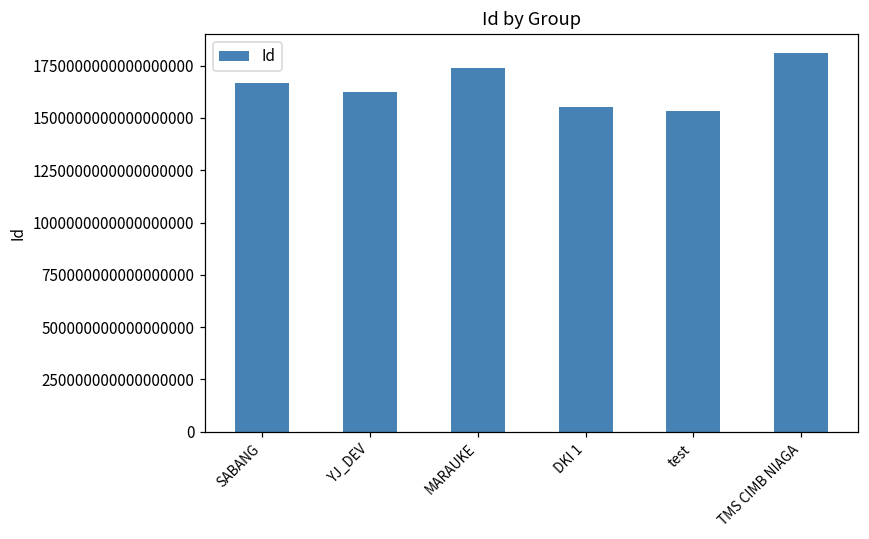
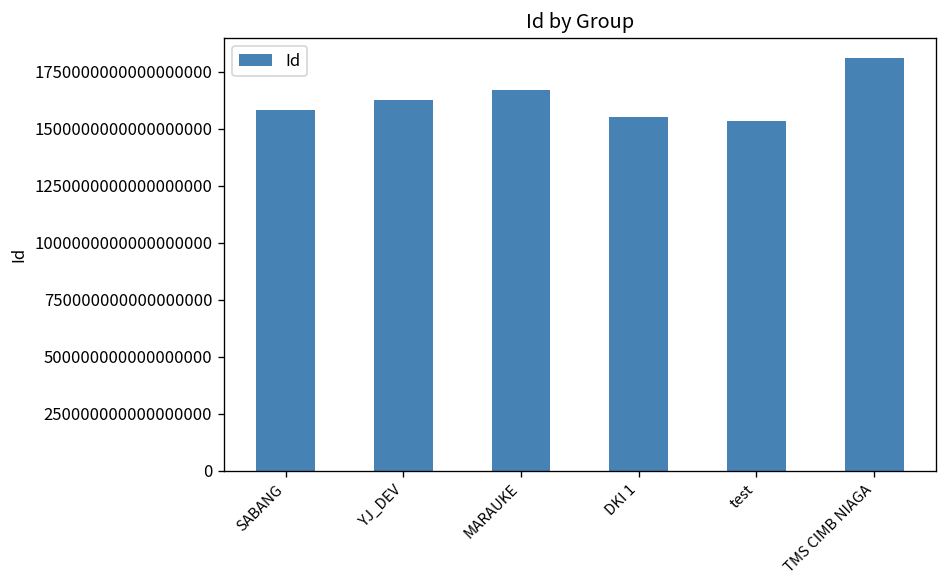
SABANG: 1670000000000000000 -> 1580000000000000000
MARAUKE: 1740000000000000000 -> 1670000000000000000
